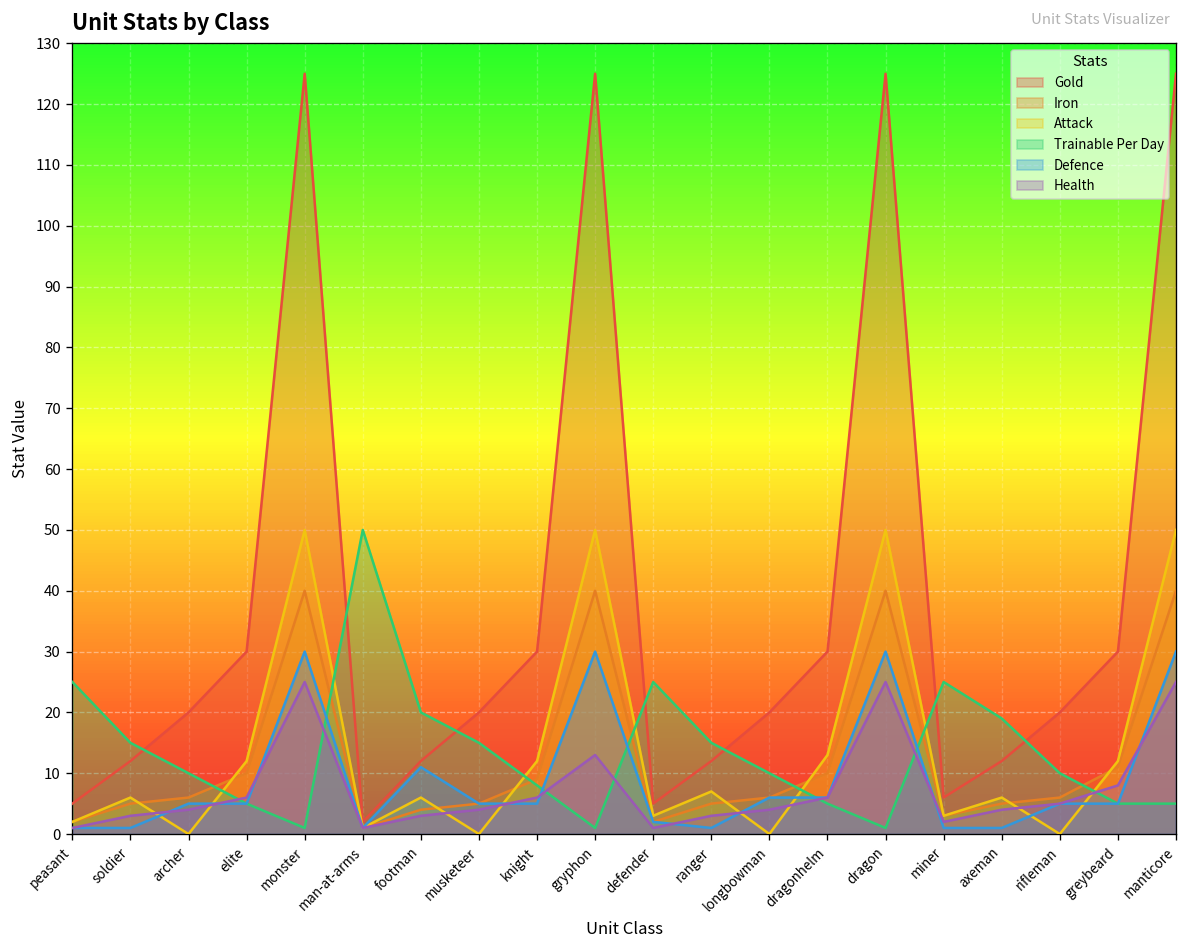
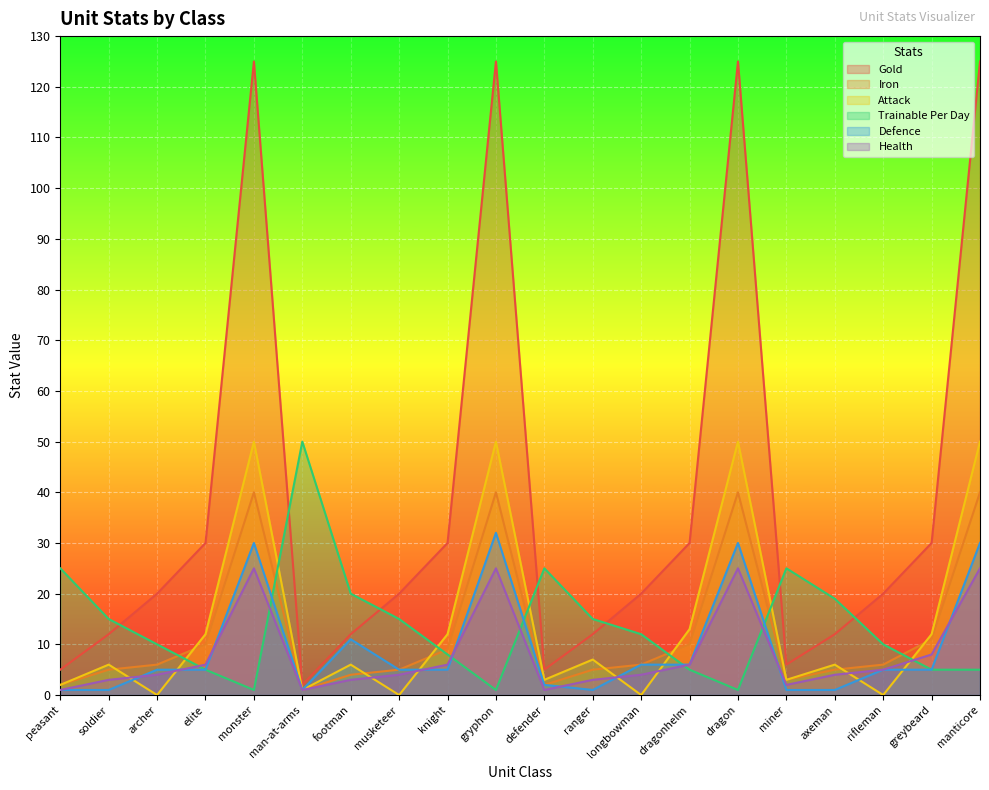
Defence, gryphon: 30 -> 32
Health, gryphon: 13 -> 25
Trainable Per Day, longbowman: 10 -> 12
